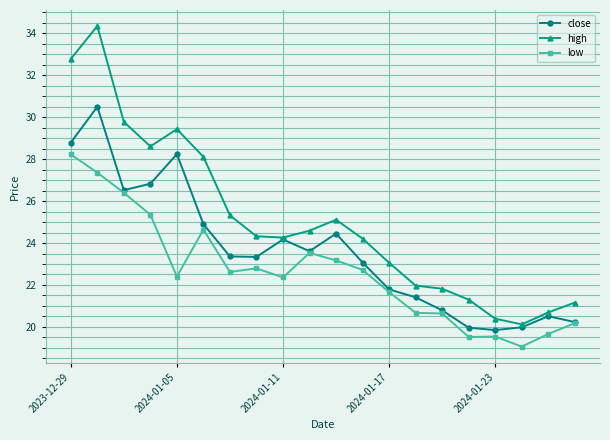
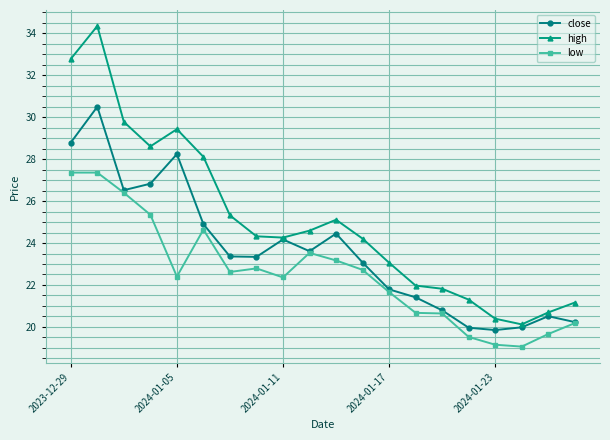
low, 2023-12-29: 28.2 -> 27.4
low, 2024-01-23: 19.5 -> 19.2
